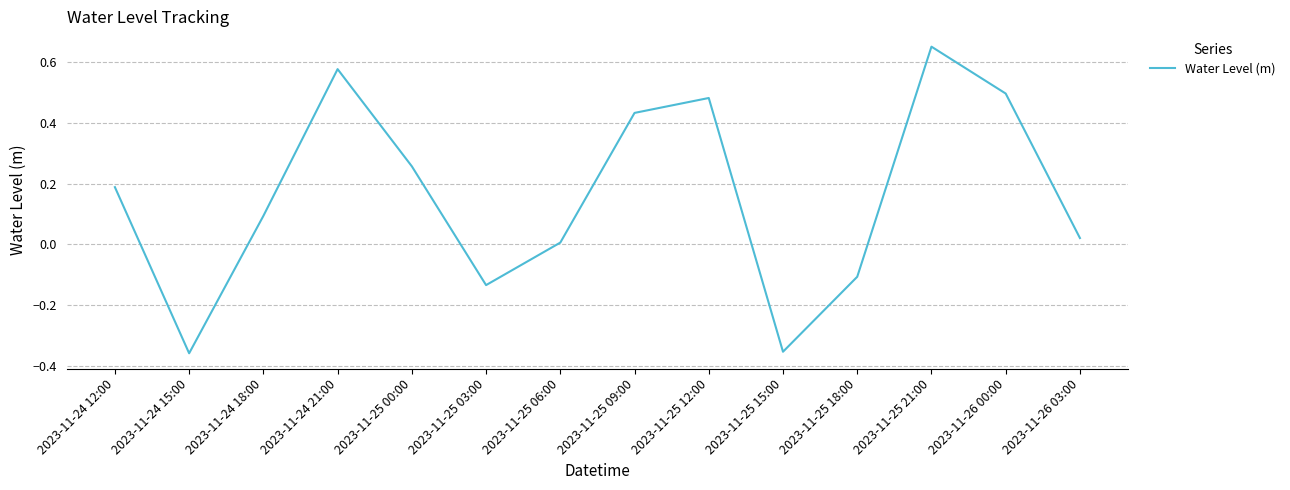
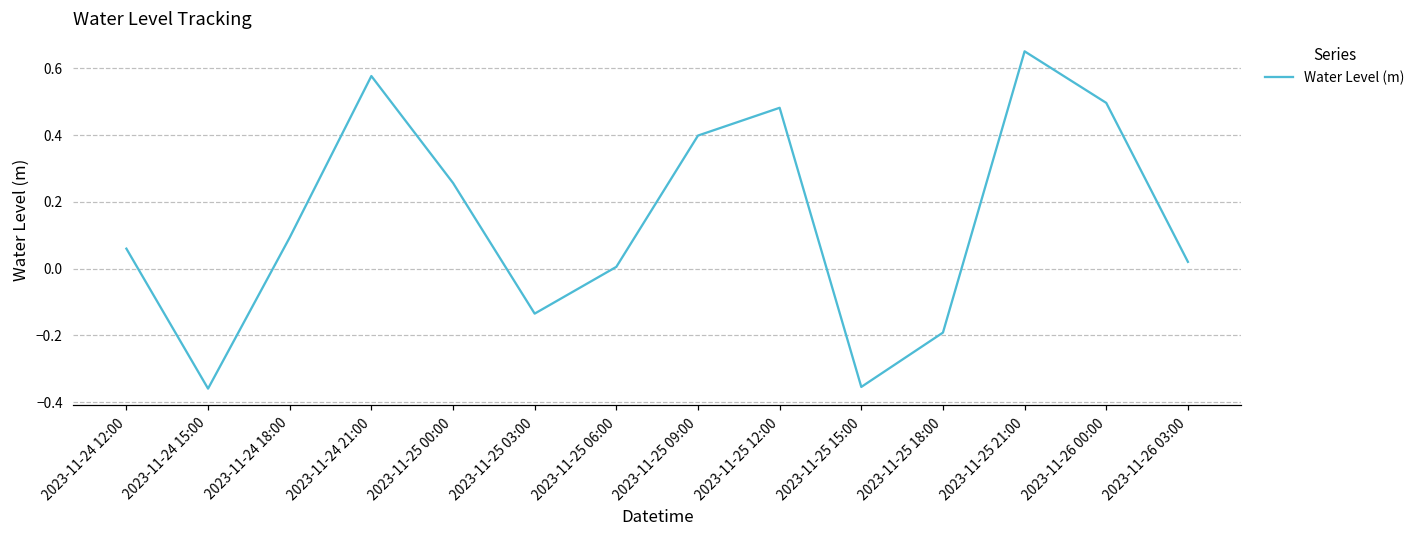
2023-11-24 12:00: 0.19 -> 0.06
2023-11-25 09:00: 0.43 -> 0.40
2023-11-25 18:00: -0.11 -> -0.19
